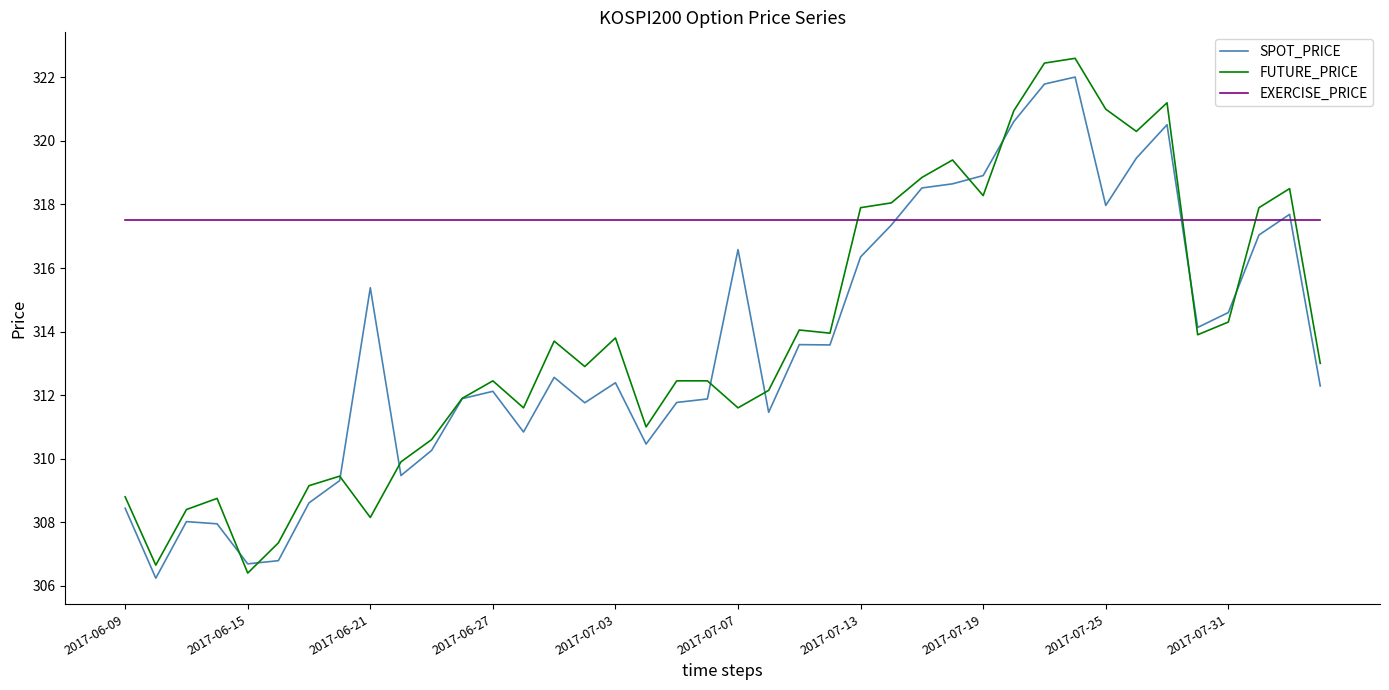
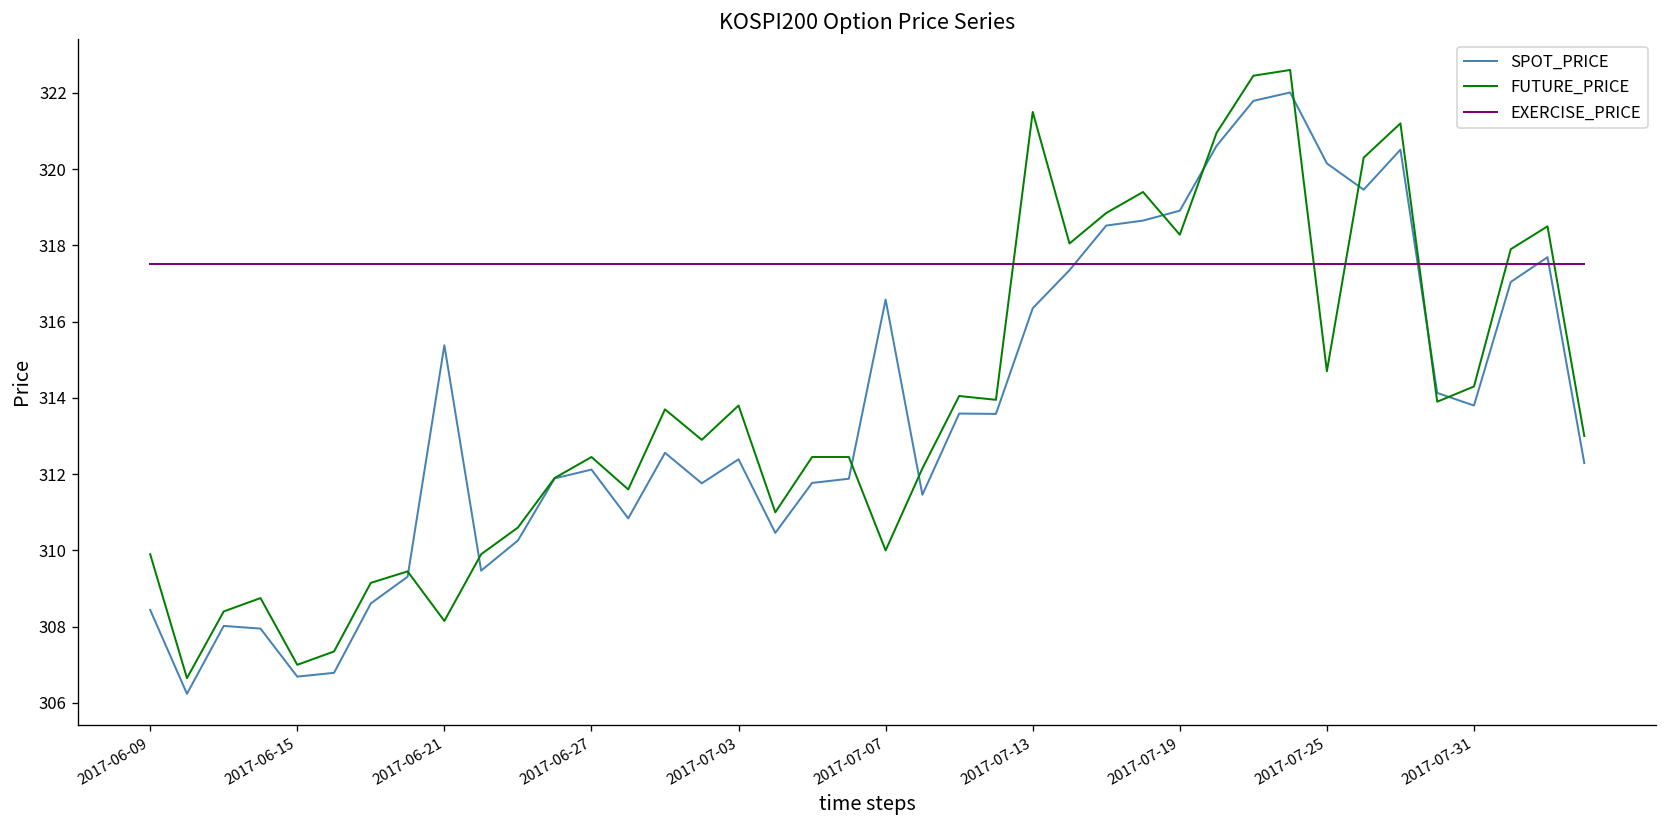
FUTURE_PRICE, 2017-06-09: 308.8 -> 309.9
FUTURE_PRICE, 2017-06-15: 306.4 -> 307.0
FUTURE_PRICE, 2017-07-07: 311.6 -> 310.0
FUTURE_PRICE, 2017-07-13: 317.9 -> 321.5
SPOT_PRICE, 2017-07-25: 318.0 -> 320.2
FUTURE_PRICE, 2017-07-25: 321.0 -> 314.7
SPOT_PRICE, 2017-07-31: 314.6 -> 313.8
